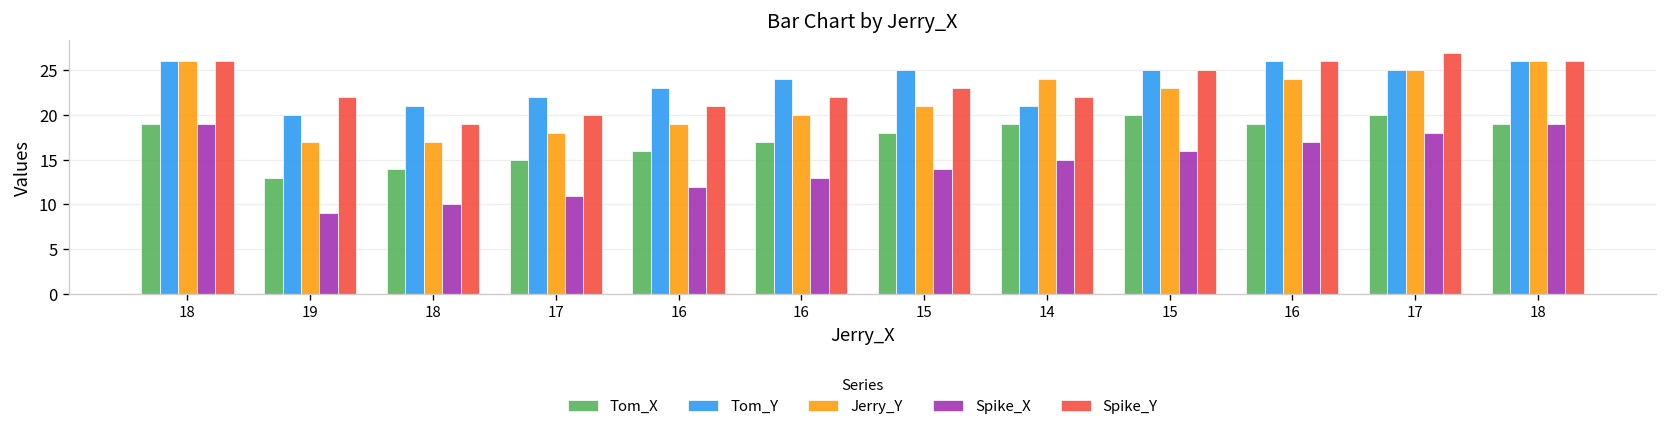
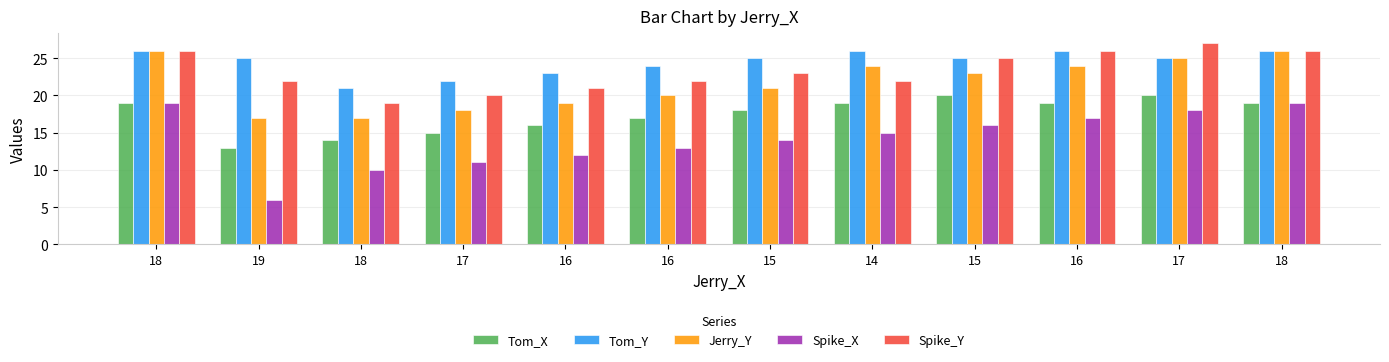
Tom_Y, 19: 20 -> 25
Spike_X, 19: 9 -> 6
Tom_Y, 14: 21 -> 26
